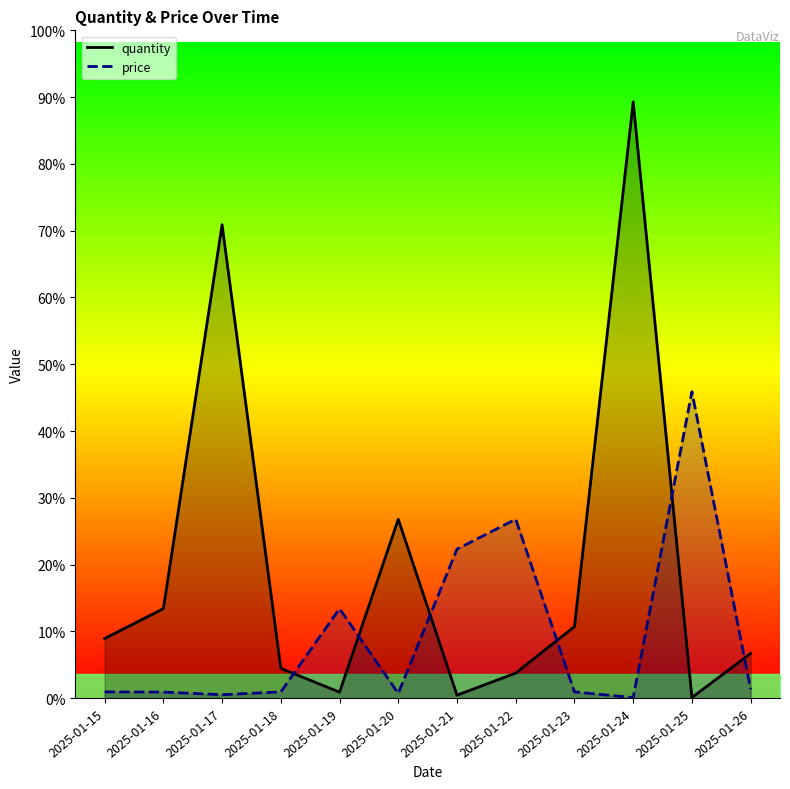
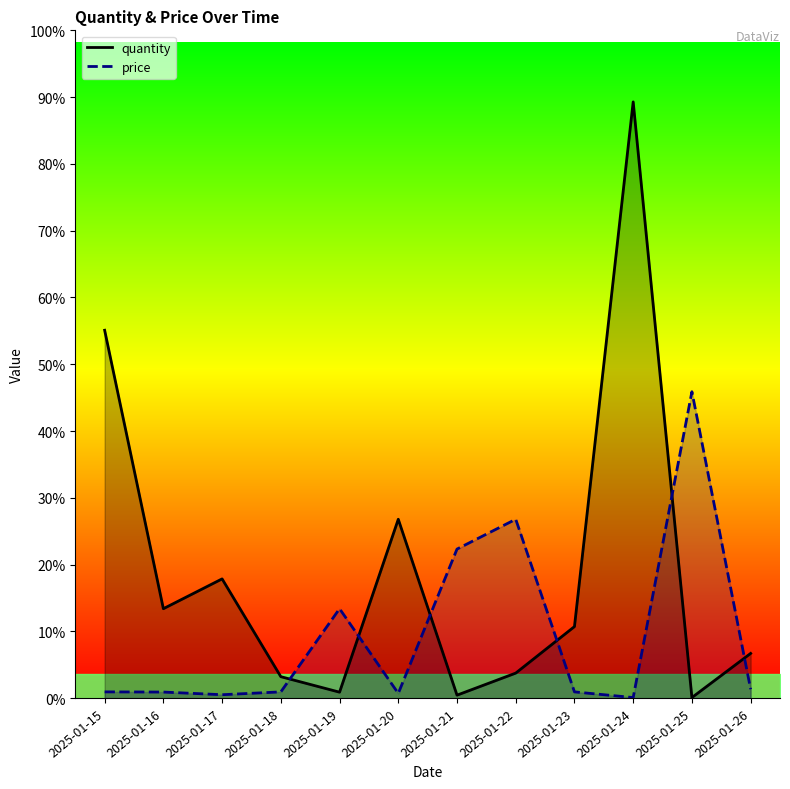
quantity, 2025-01-15: 9% -> 55%
quantity, 2025-01-17: 71% -> 18%
quantity, 2025-01-18: 4% -> 3%
